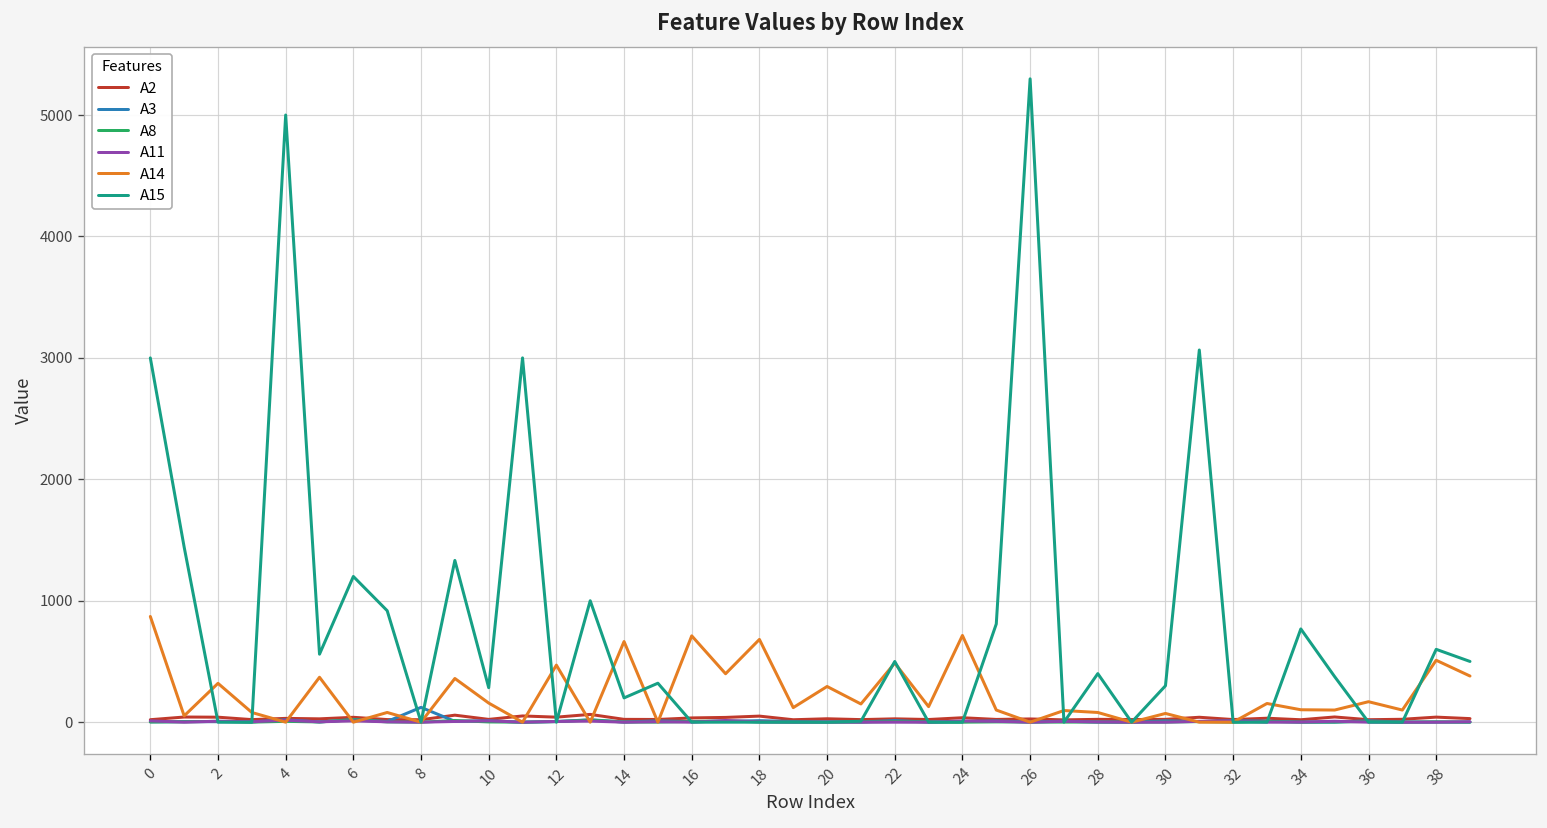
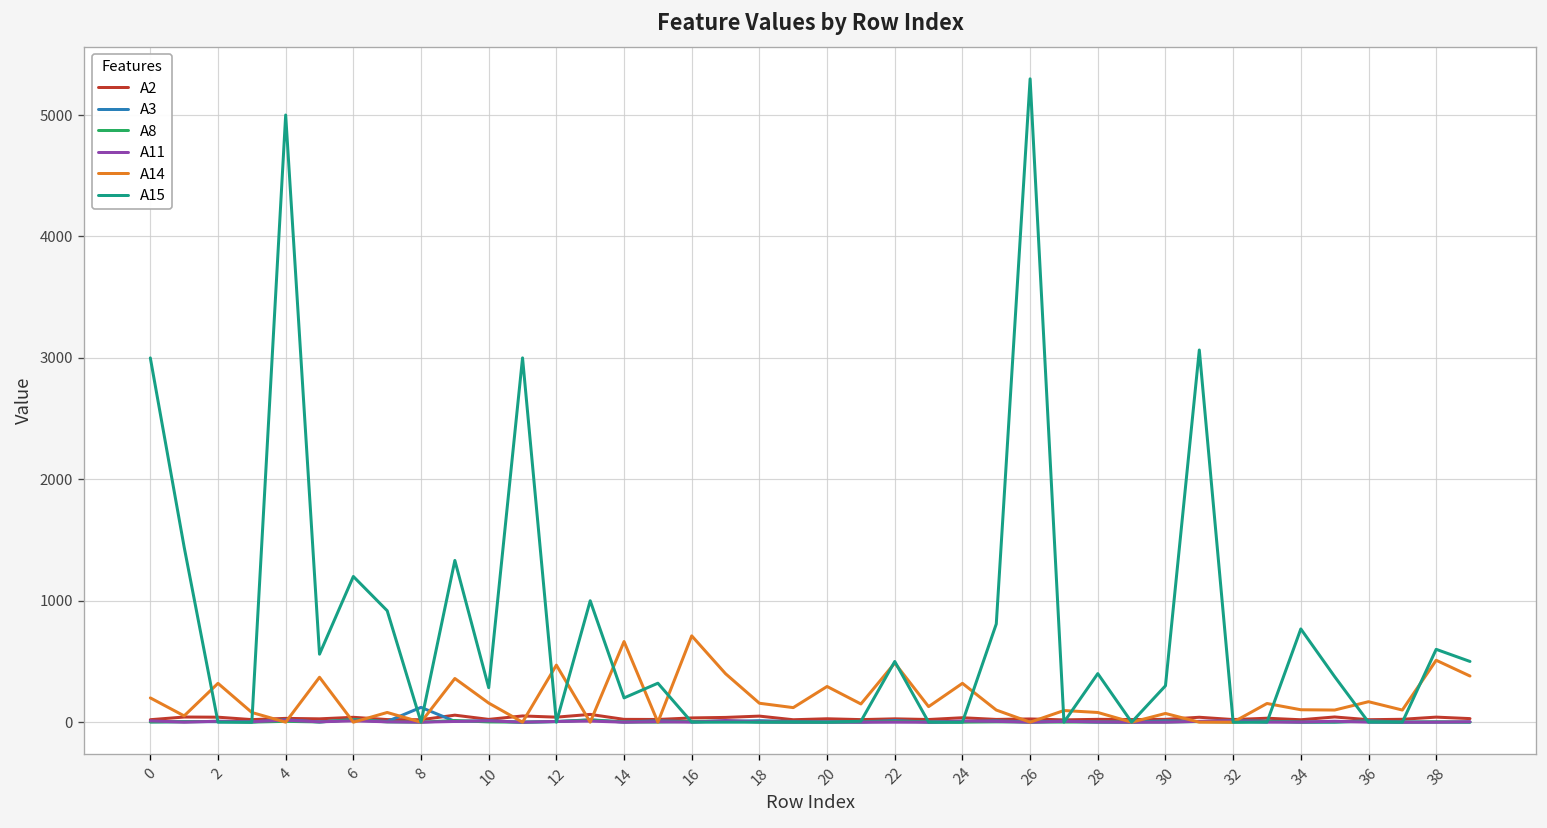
A14, 0: 870 -> 200
A14, 18: 680 -> 160
A14, 24: 710 -> 320
